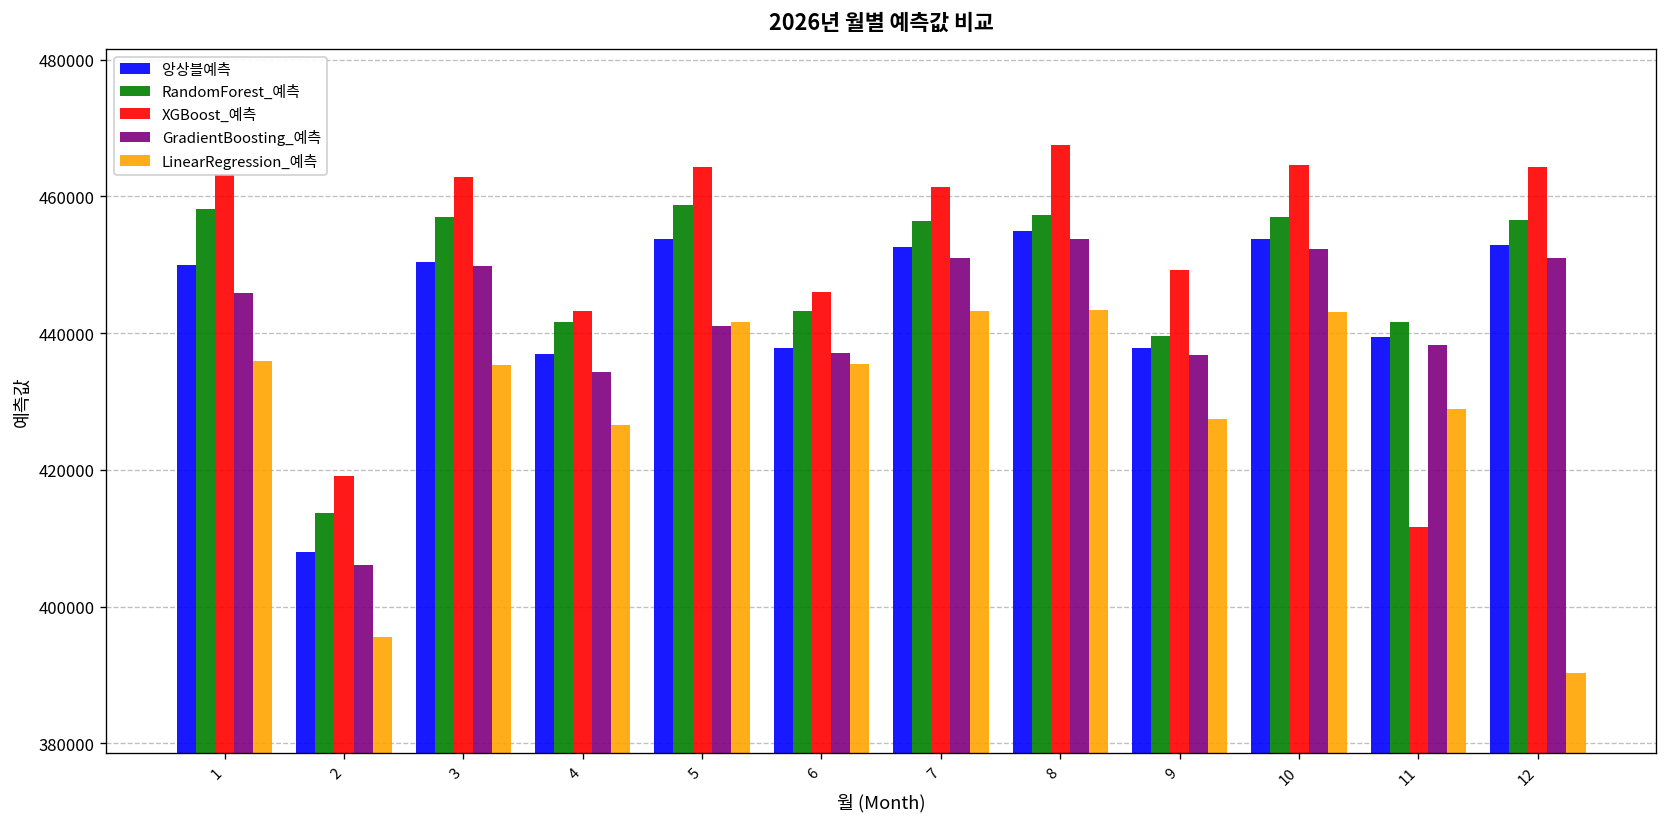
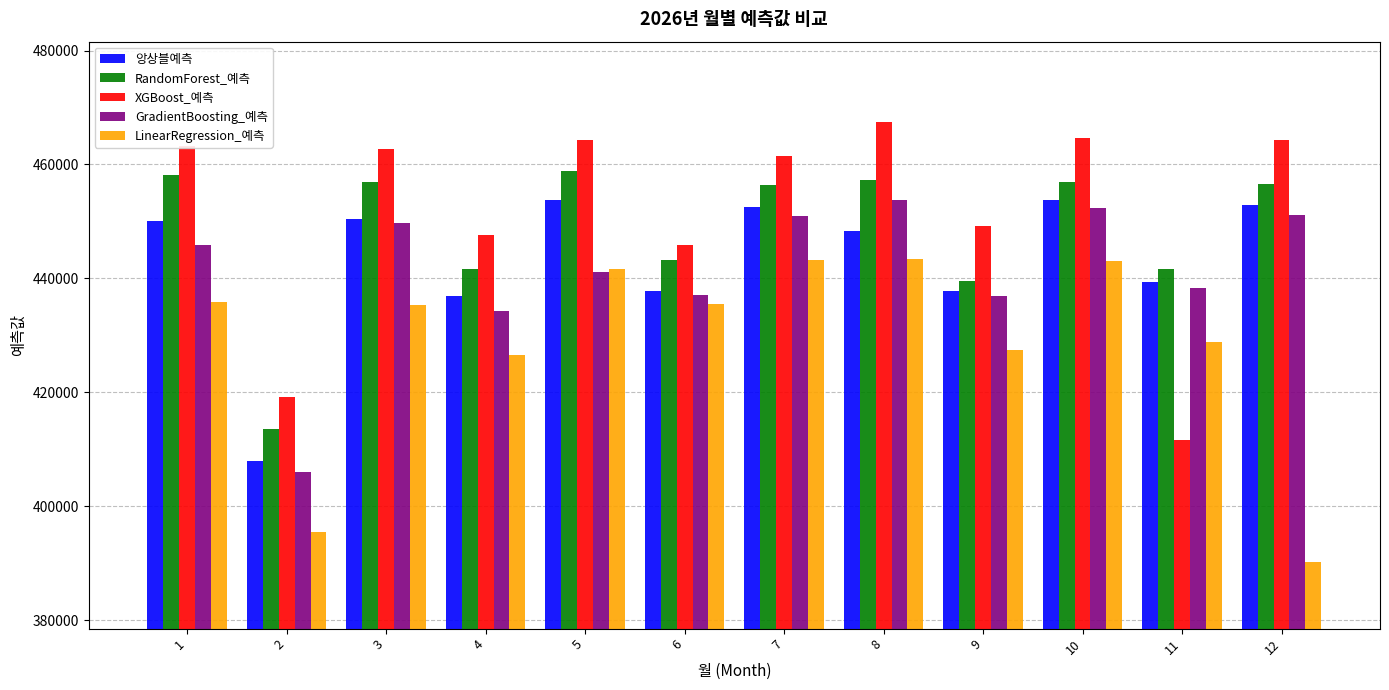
XGBoost_예측, 4: 443000 -> 448000
앙상블예측, 8: 455000 -> 448000
